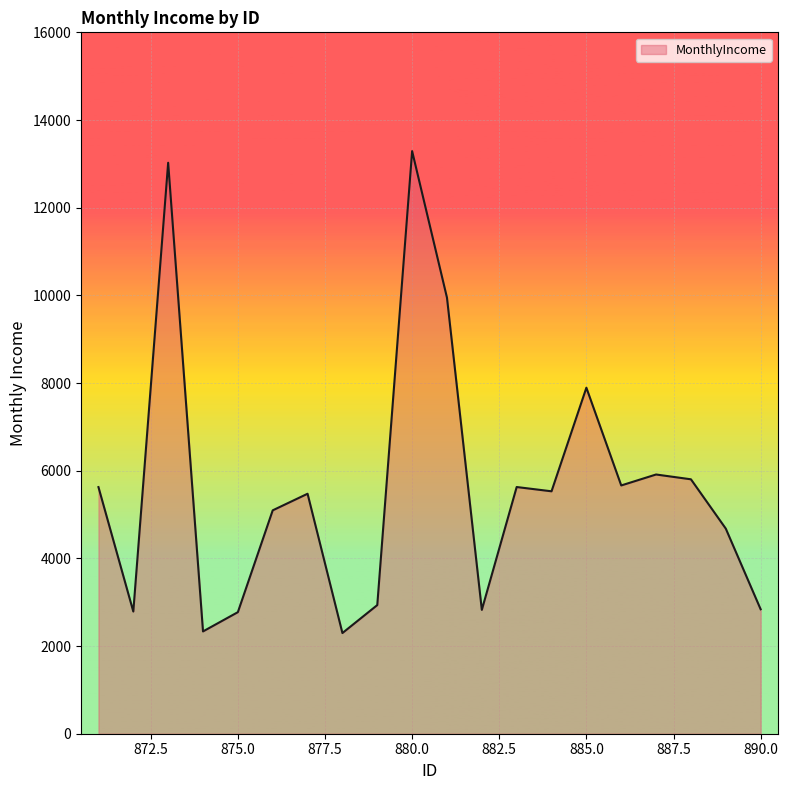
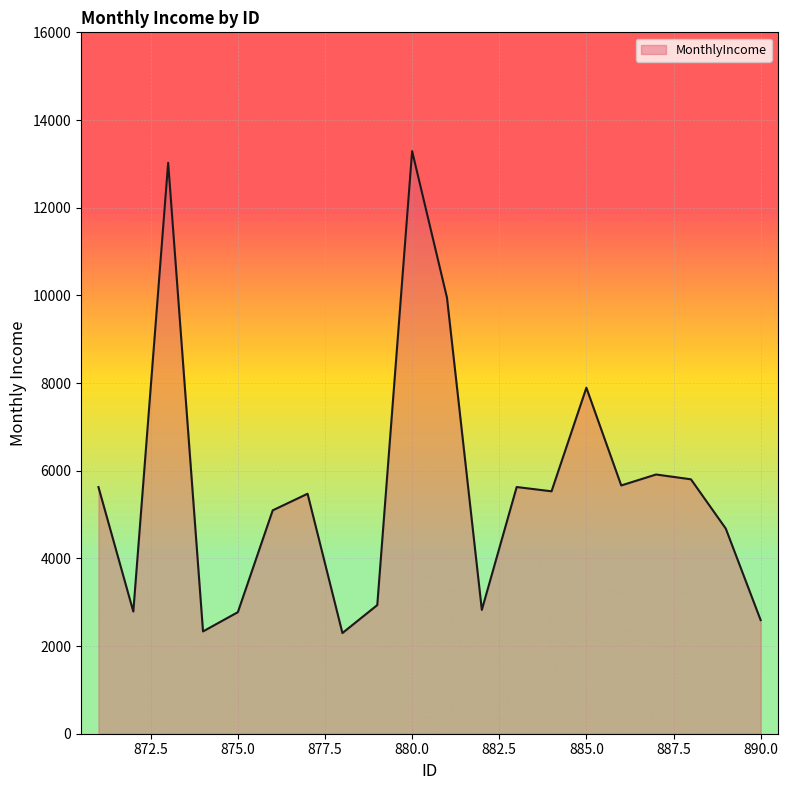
890.0: 2800 -> 2600
